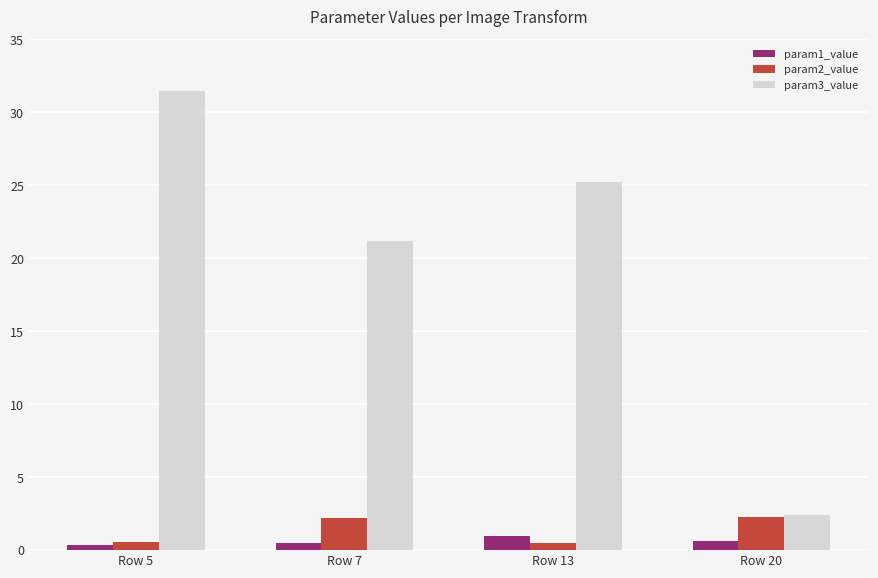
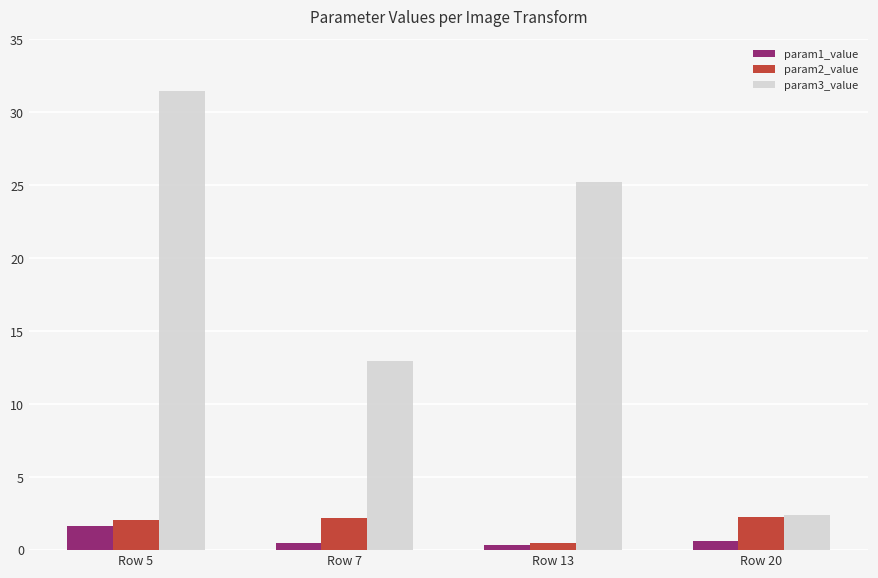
param1_value, Row 5: 0.4 -> 1.7
param2_value, Row 5: 0.5 -> 2.1
param3_value, Row 7: 21.2 -> 12.9
param1_value, Row 13: 0.9 -> 0.3
